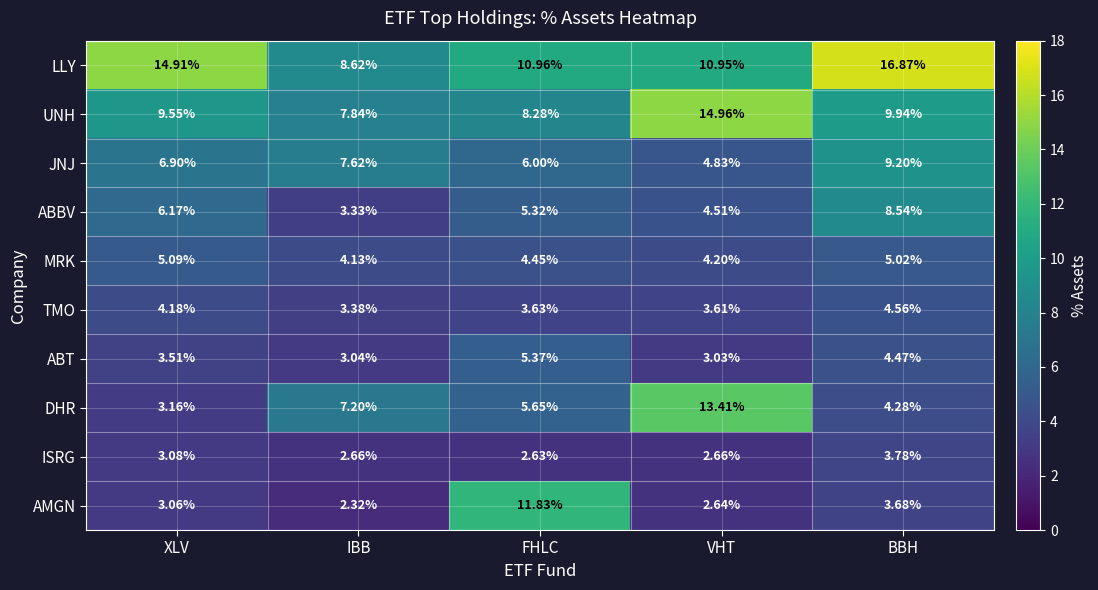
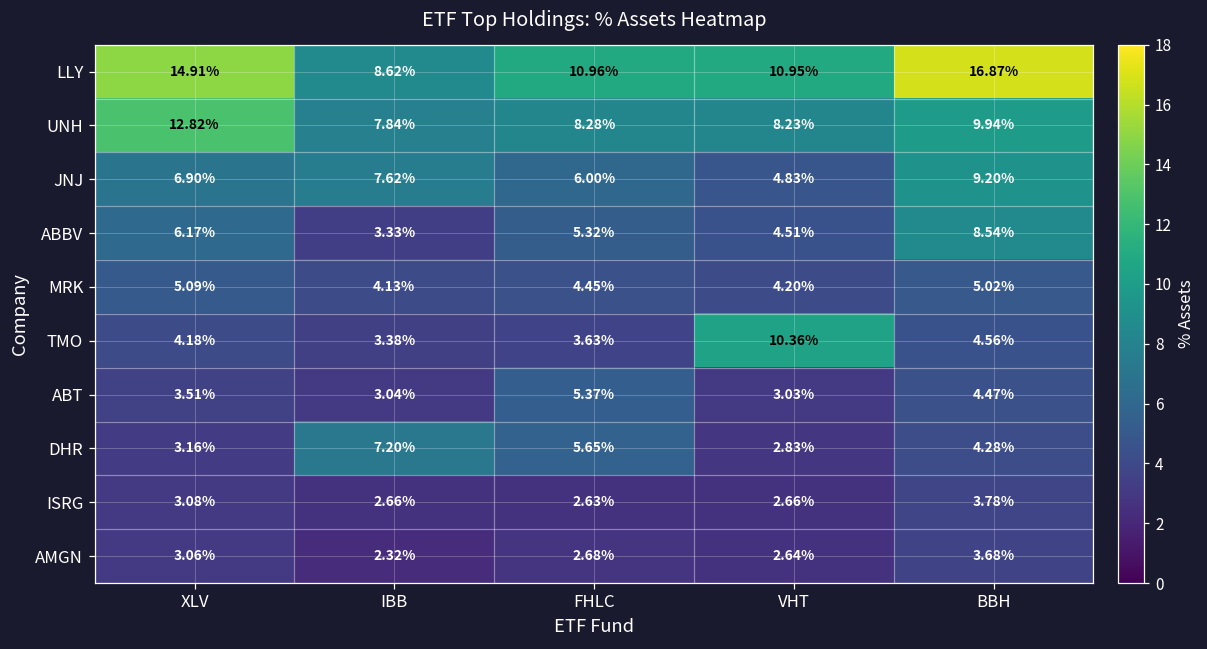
UNH, XLV: 9.55% -> 12.82%
UNH, VHT: 14.96% -> 8.23%
TMO, VHT: 3.61% -> 10.36%
DHR, VHT: 13.41% -> 2.83%
AMGN, FHLC: 11.83% -> 2.68%
